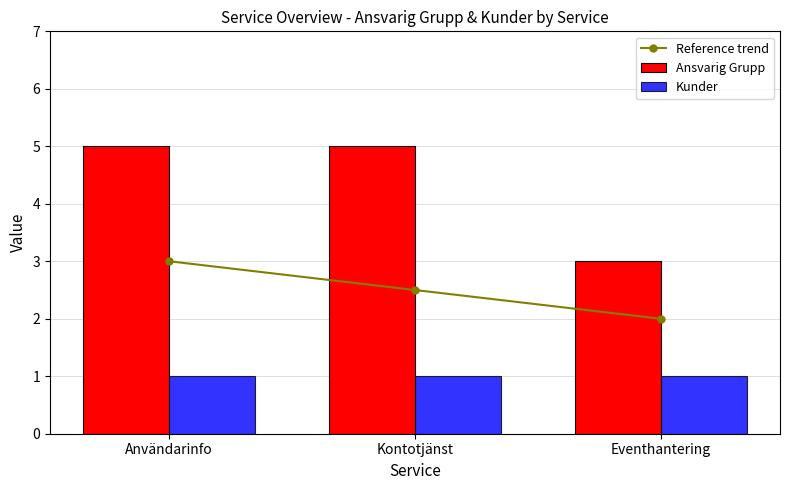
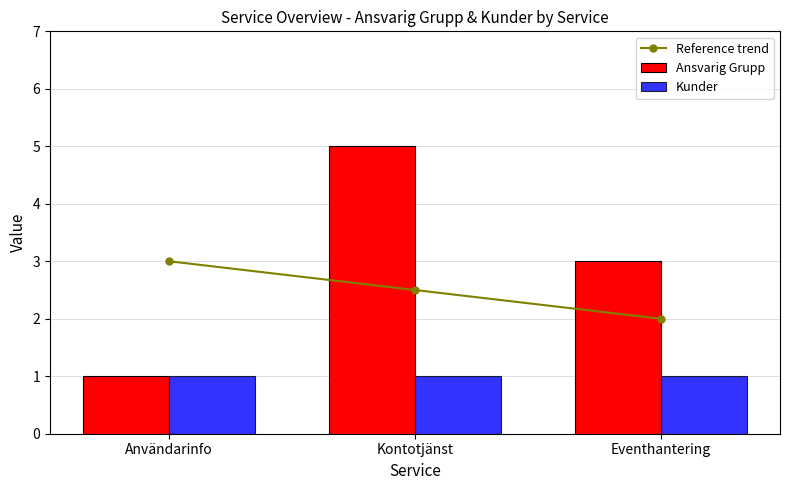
Ansvarig Grupp, Användarinfo: 5 -> 1
